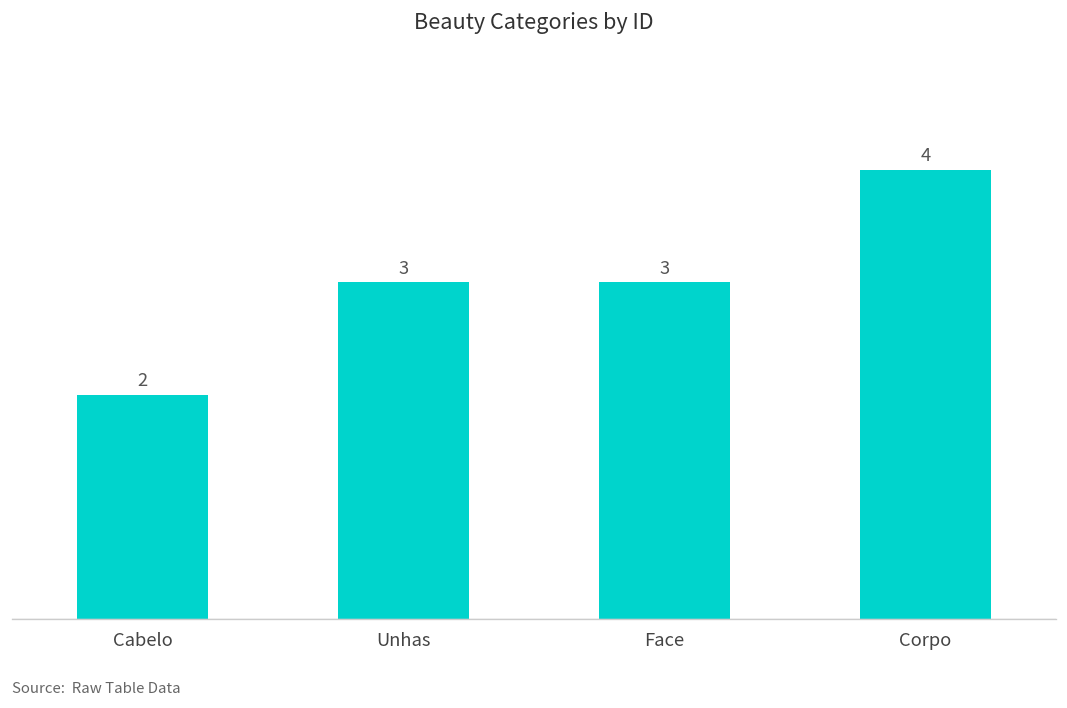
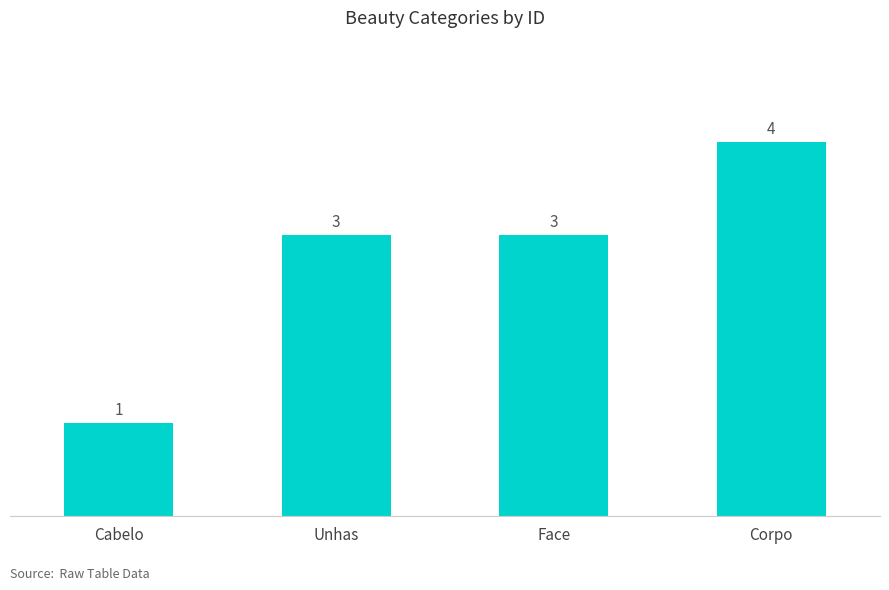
Cabelo: 2 -> 1
